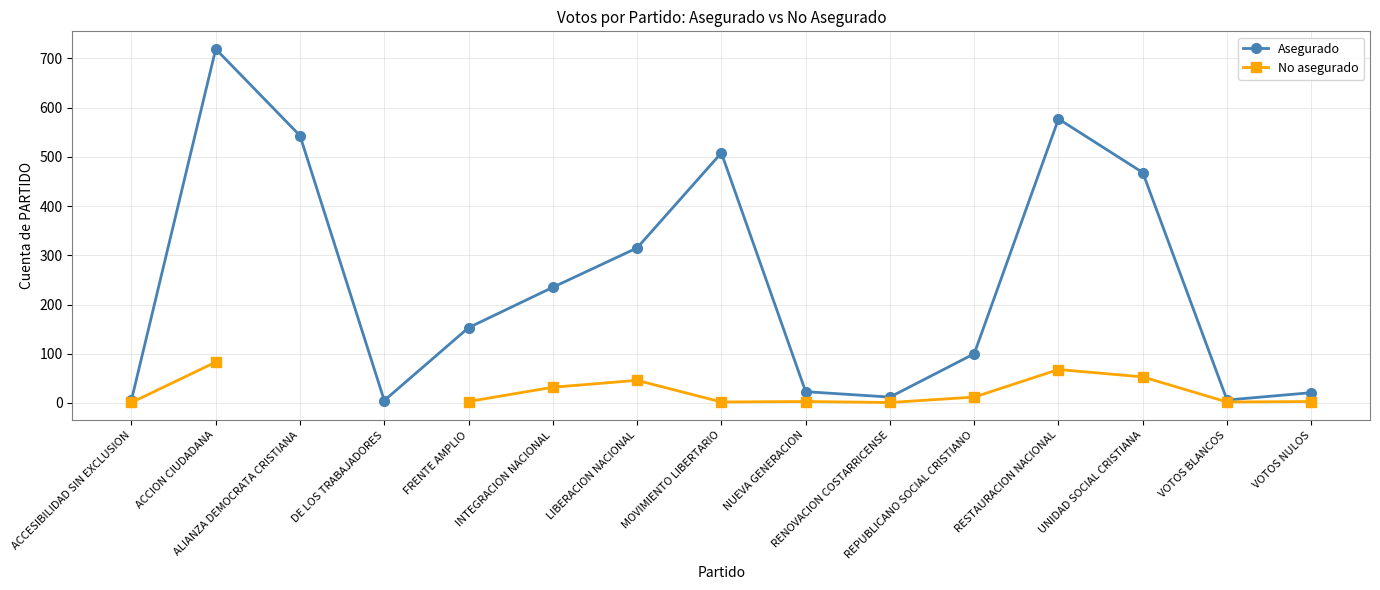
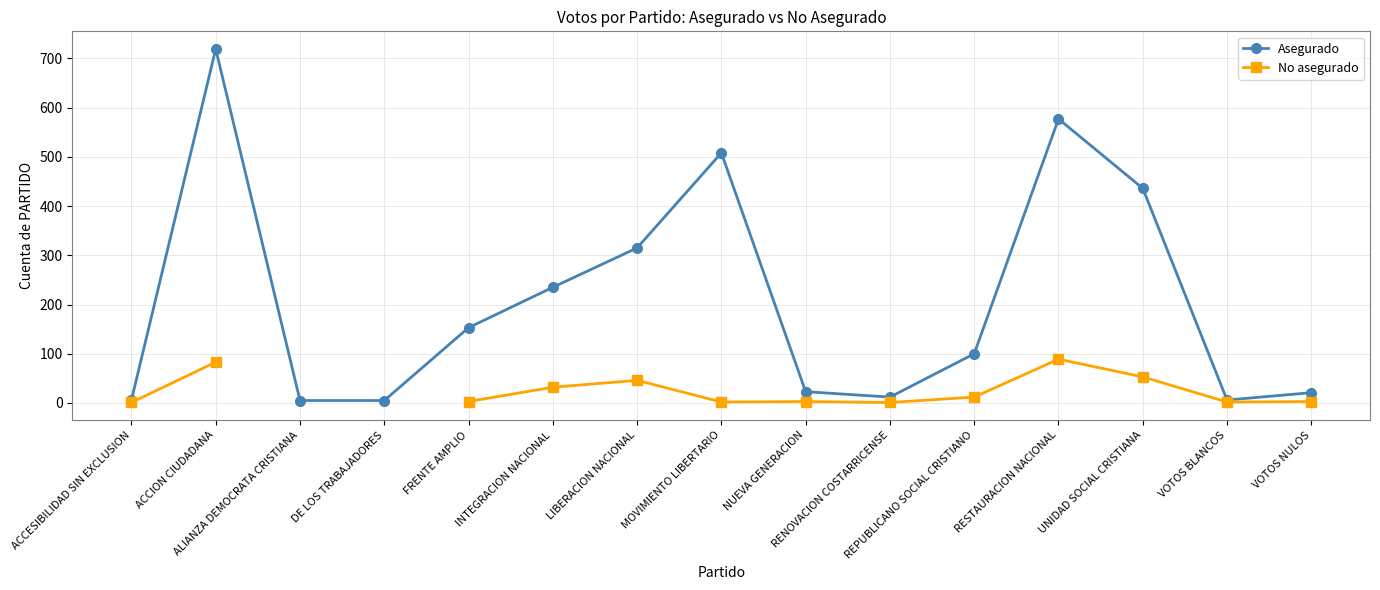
Asegurado, ALIANZA DEMOCRATA CRISTIANA: 540 -> 10
No asegurado, RESTAURACION NACIONAL: 70 -> 90
Asegurado, UNIDAD SOCIAL CRISTIANA: 470 -> 440
